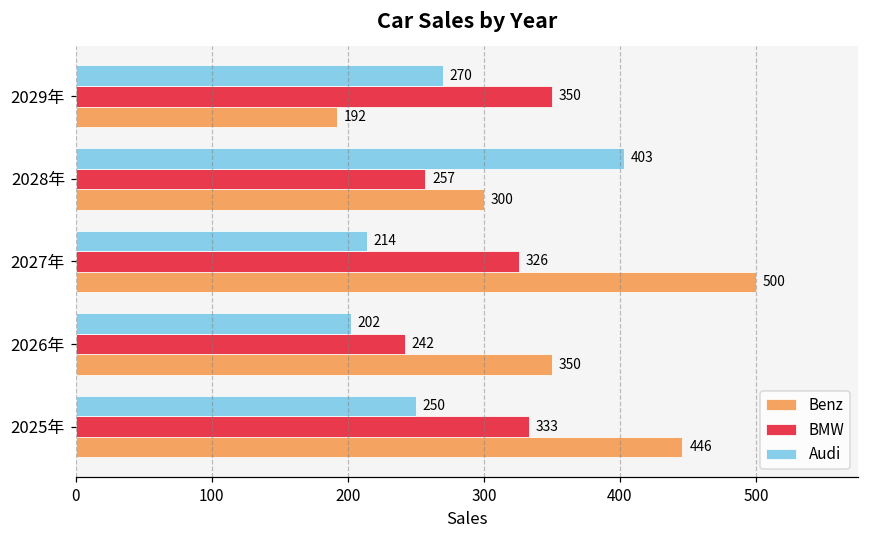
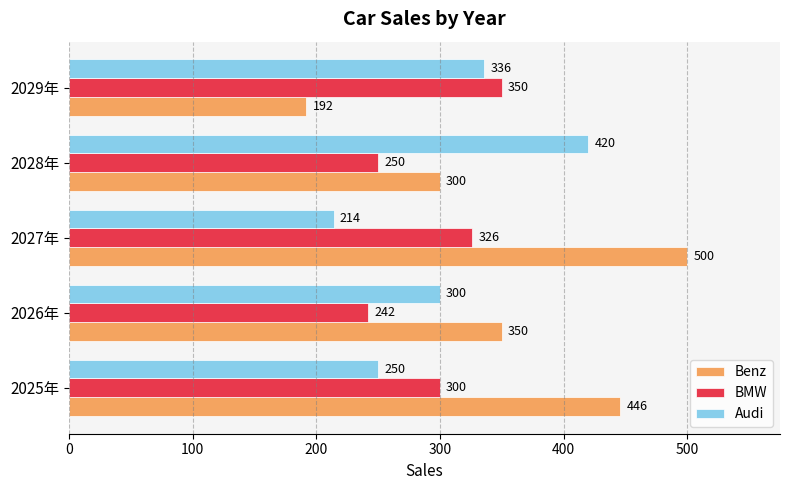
Audi, 2029年: 270 -> 336
Audi, 2028年: 403 -> 420
BMW, 2028年: 257 -> 250
Audi, 2026年: 202 -> 300
BMW, 2025年: 333 -> 300
